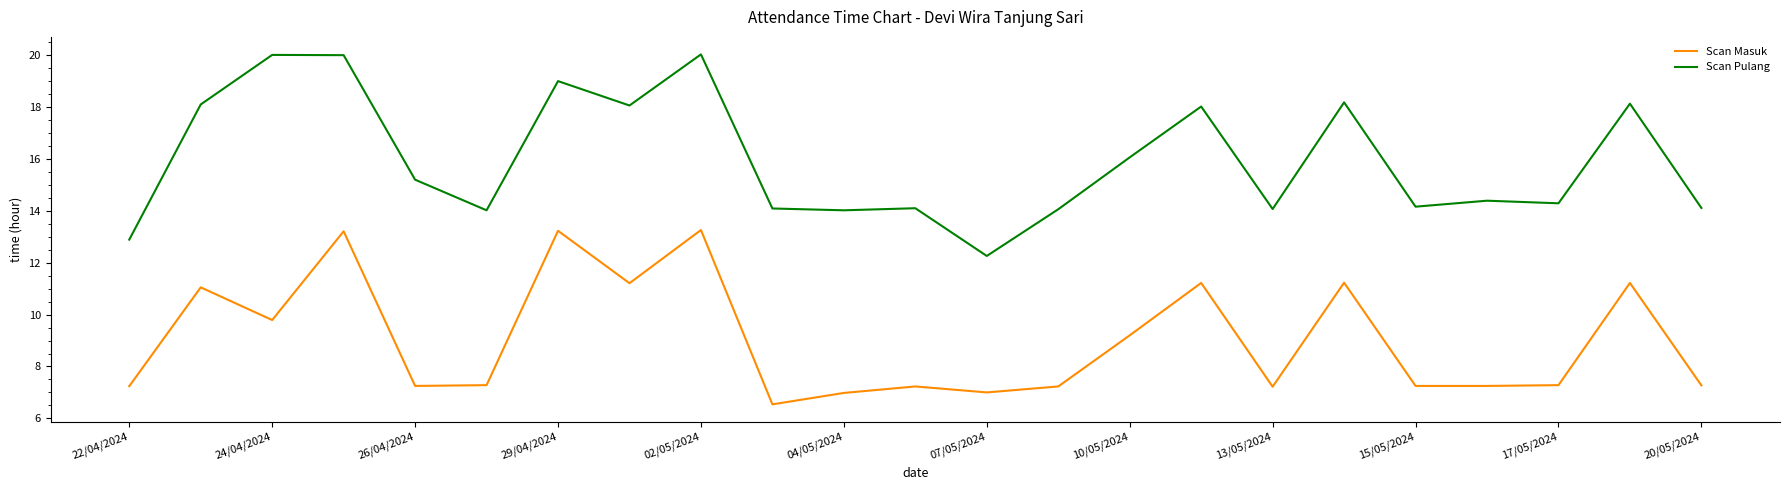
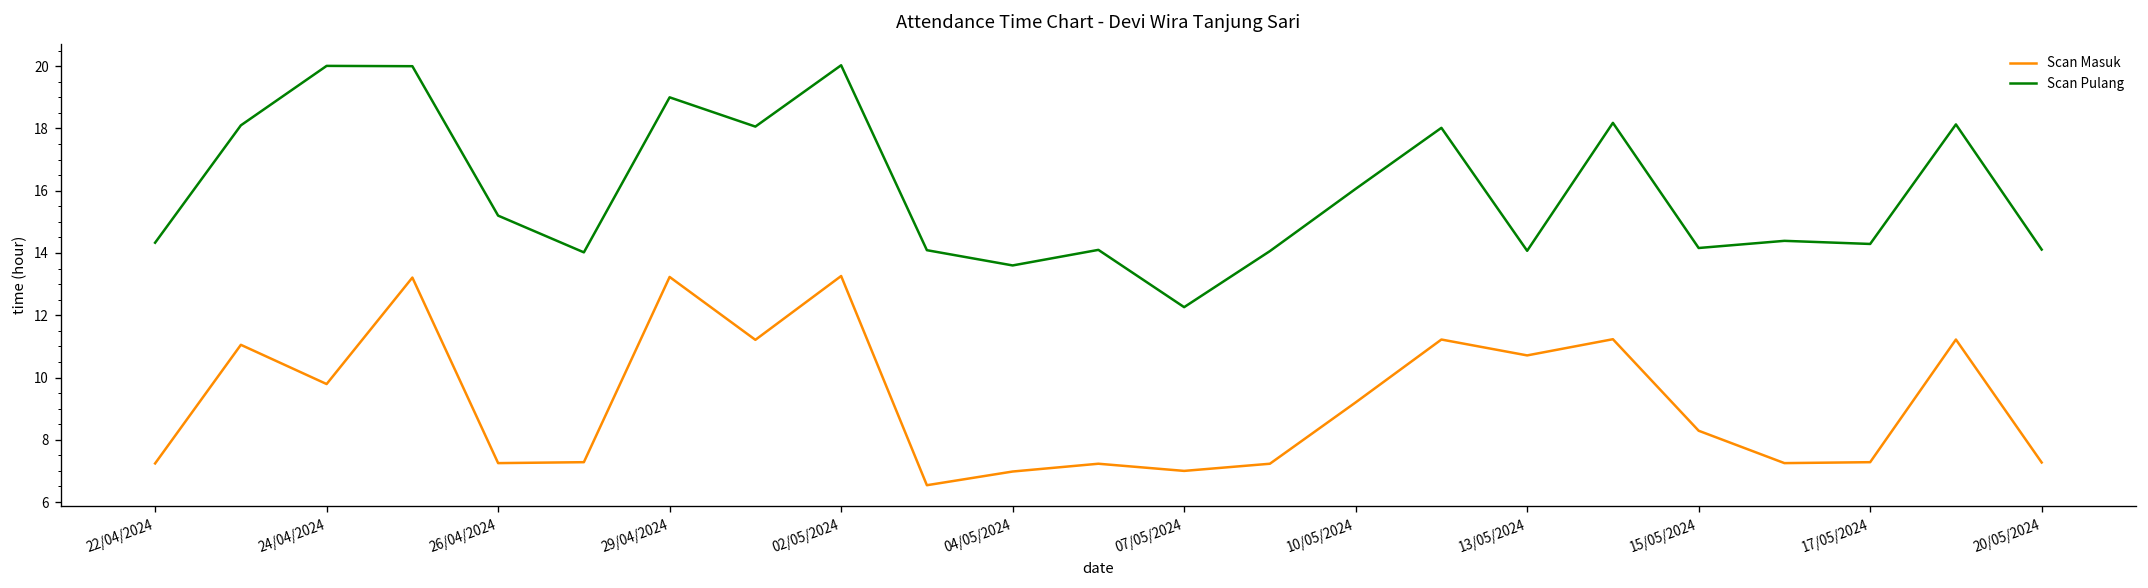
Scan Pulang, 22/04/2024: 12.9 -> 14.3
Scan Pulang, 04/05/2024: 14.0 -> 13.6
Scan Masuk, 13/05/2024: 7.2 -> 10.7
Scan Masuk, 15/05/2024: 7.3 -> 8.3
